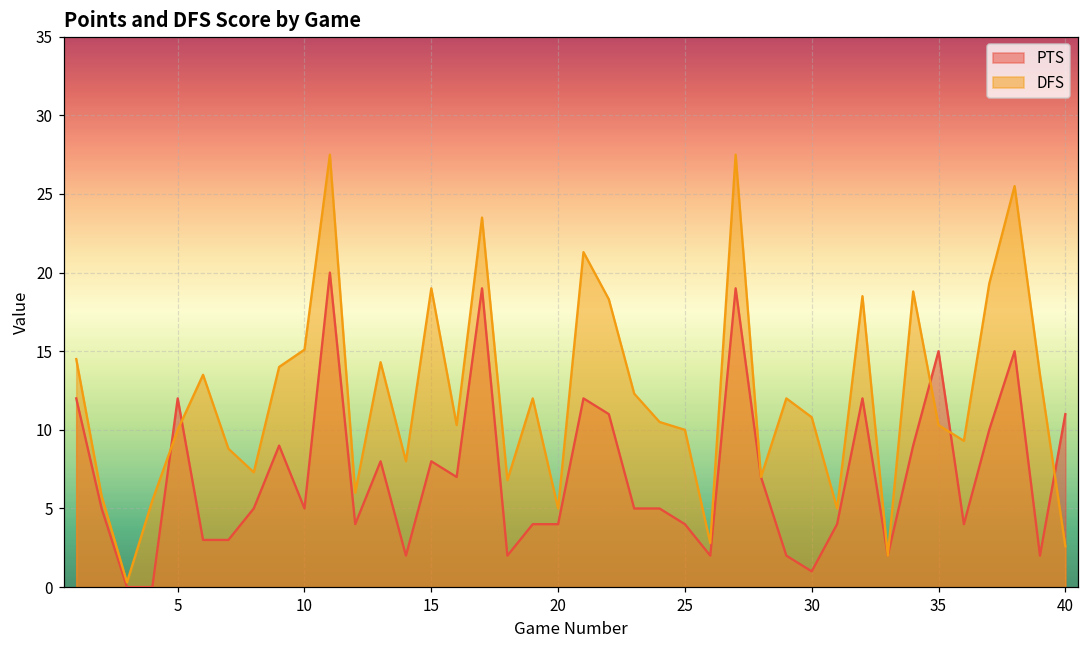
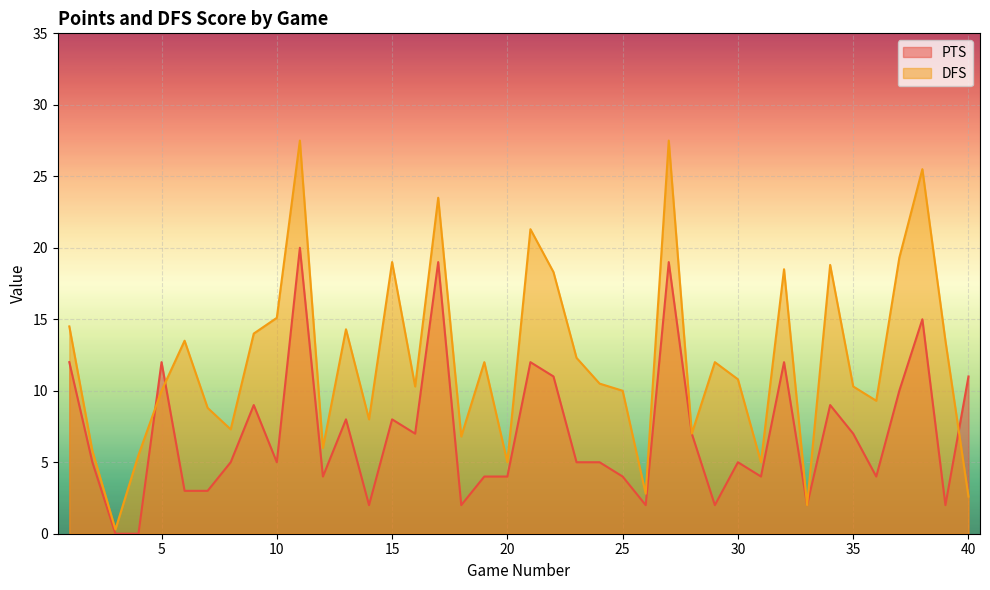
PTS, 30: 1 -> 5
PTS, 35: 15 -> 7
